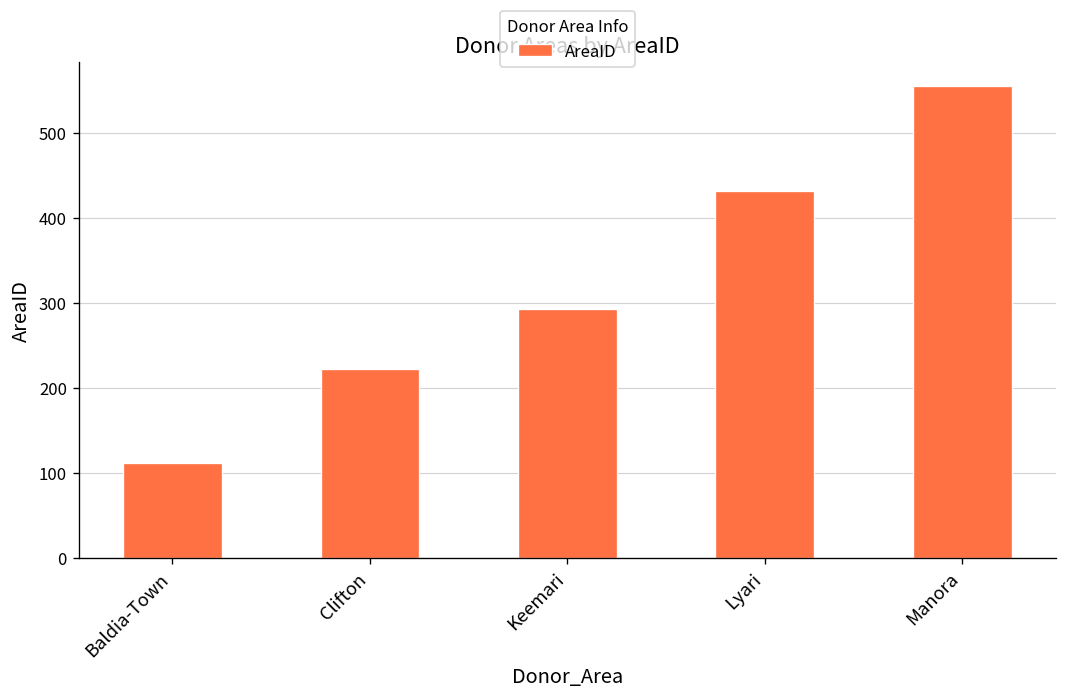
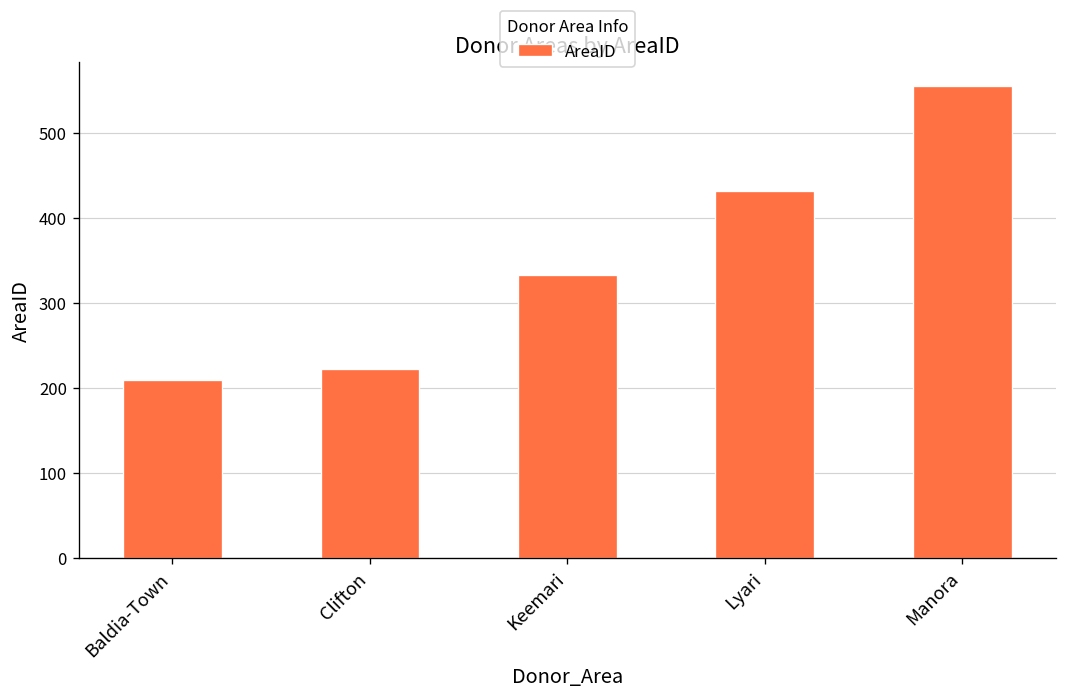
Baldia-Town: 110 -> 210
Keemari: 290 -> 330
